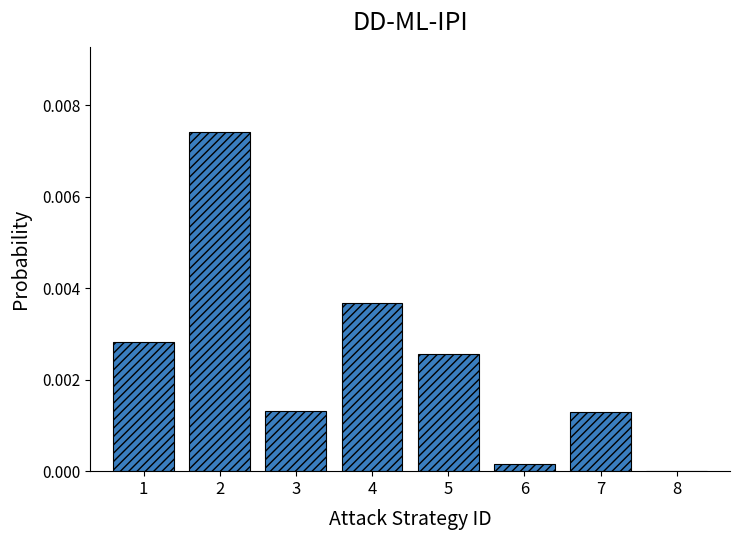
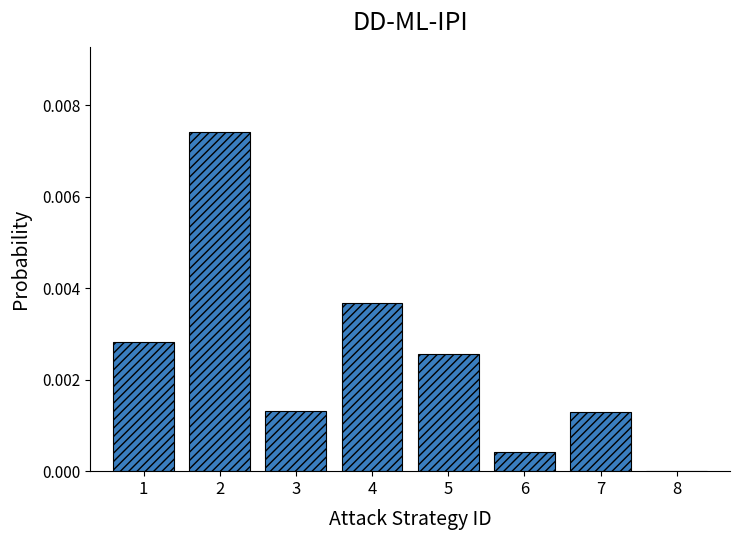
6: 0.0002 -> 0.0004
